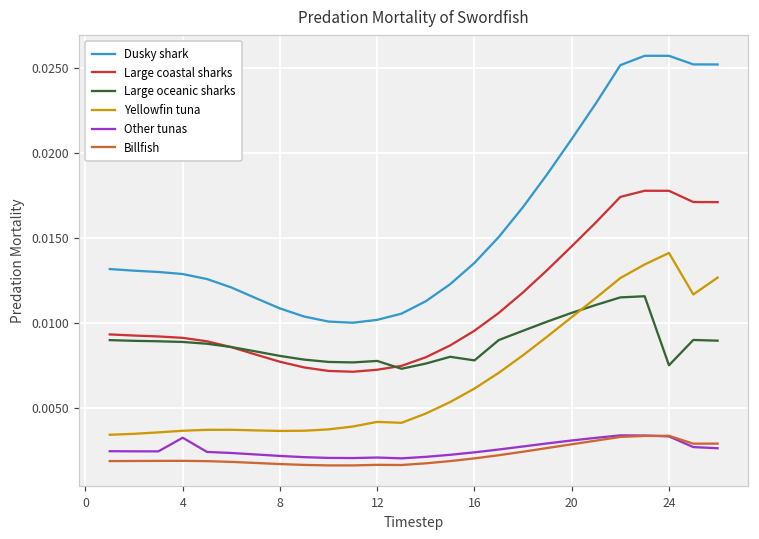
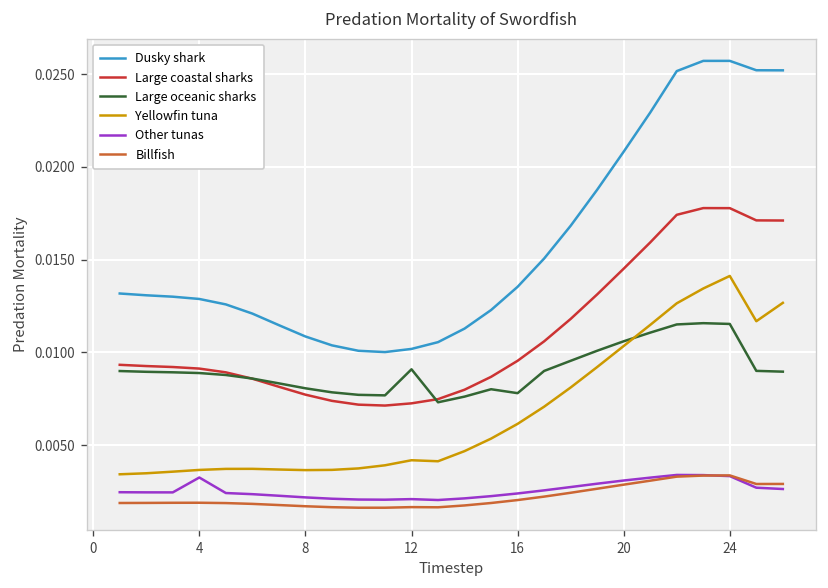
Large oceanic sharks, 12: 0.0078 -> 0.0091
Large oceanic sharks, 24: 0.0075 -> 0.0115
